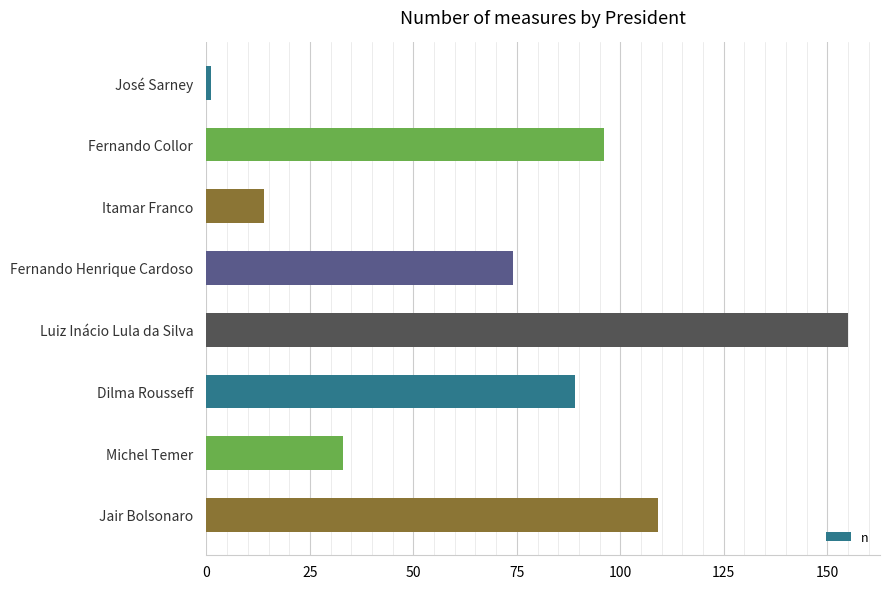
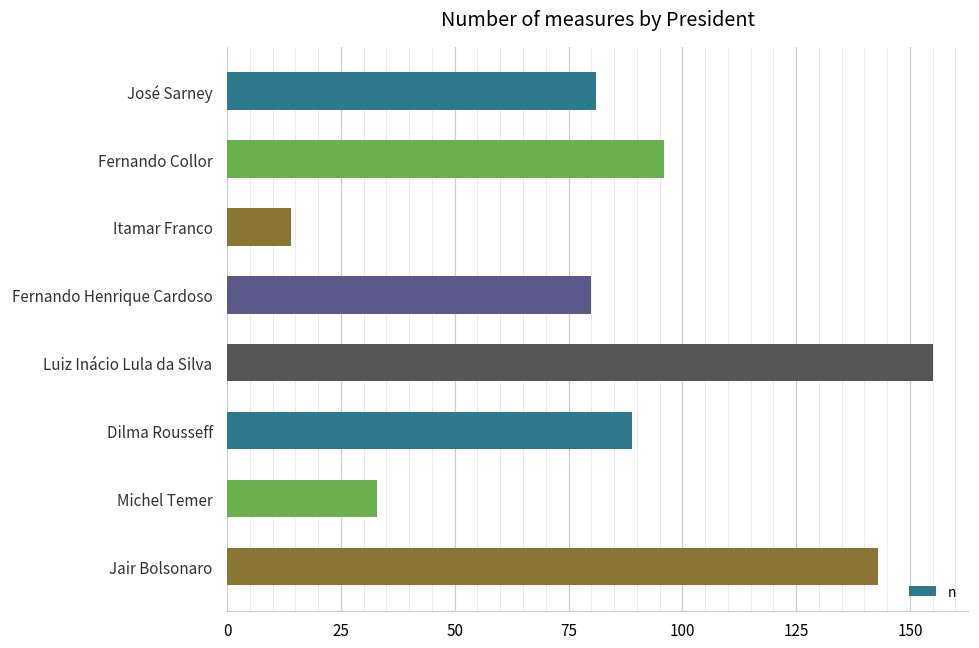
José Sarney: 1 -> 81
Fernando Henrique Cardoso: 74 -> 80
Jair Bolsonaro: 109 -> 143
